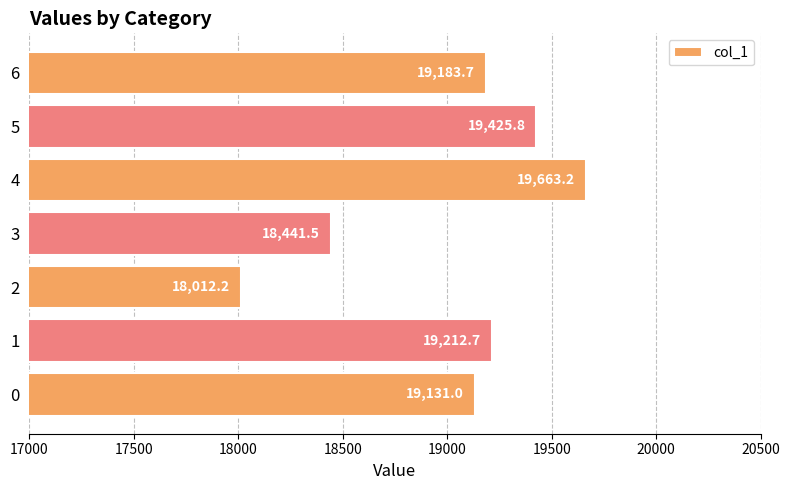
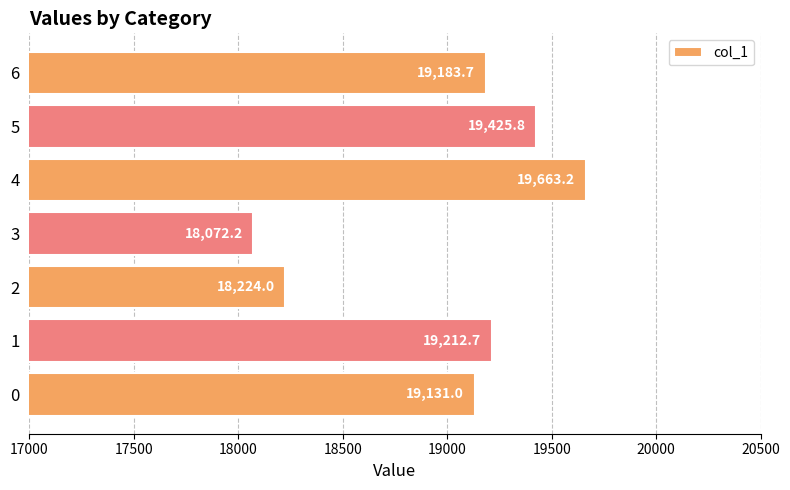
3: 18,441.5 -> 18,072.2
2: 18,012.2 -> 18,224.0
